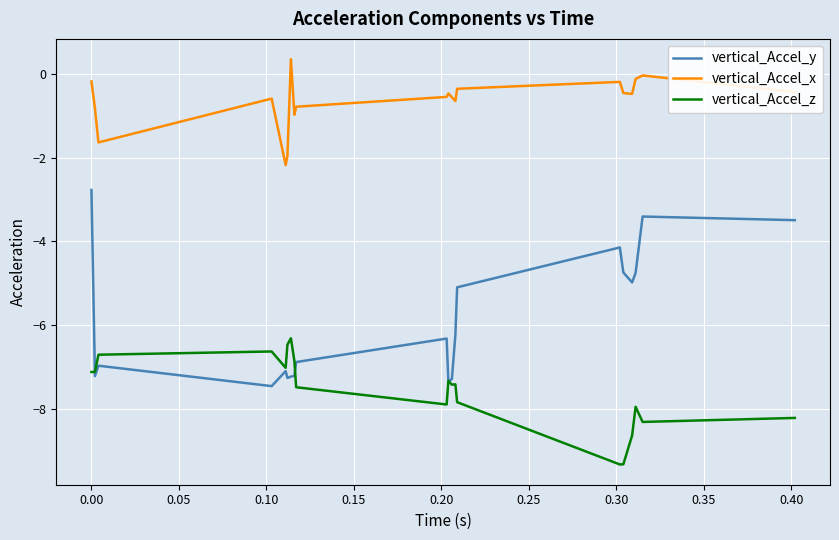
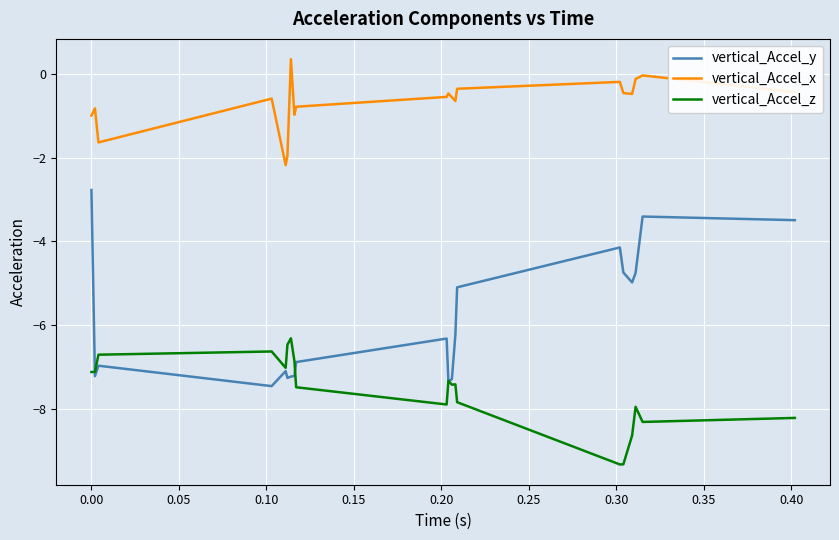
vertical_Accel_x, 0.00: -0.2 -> -1.0
